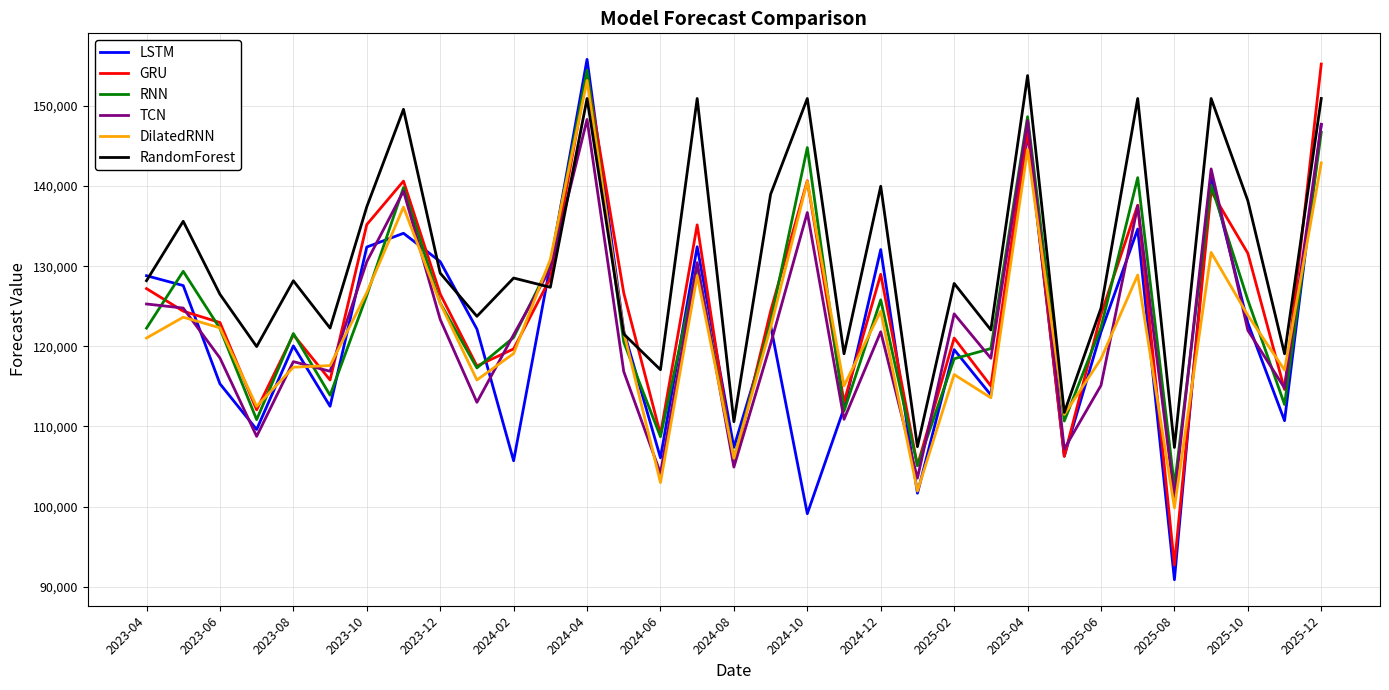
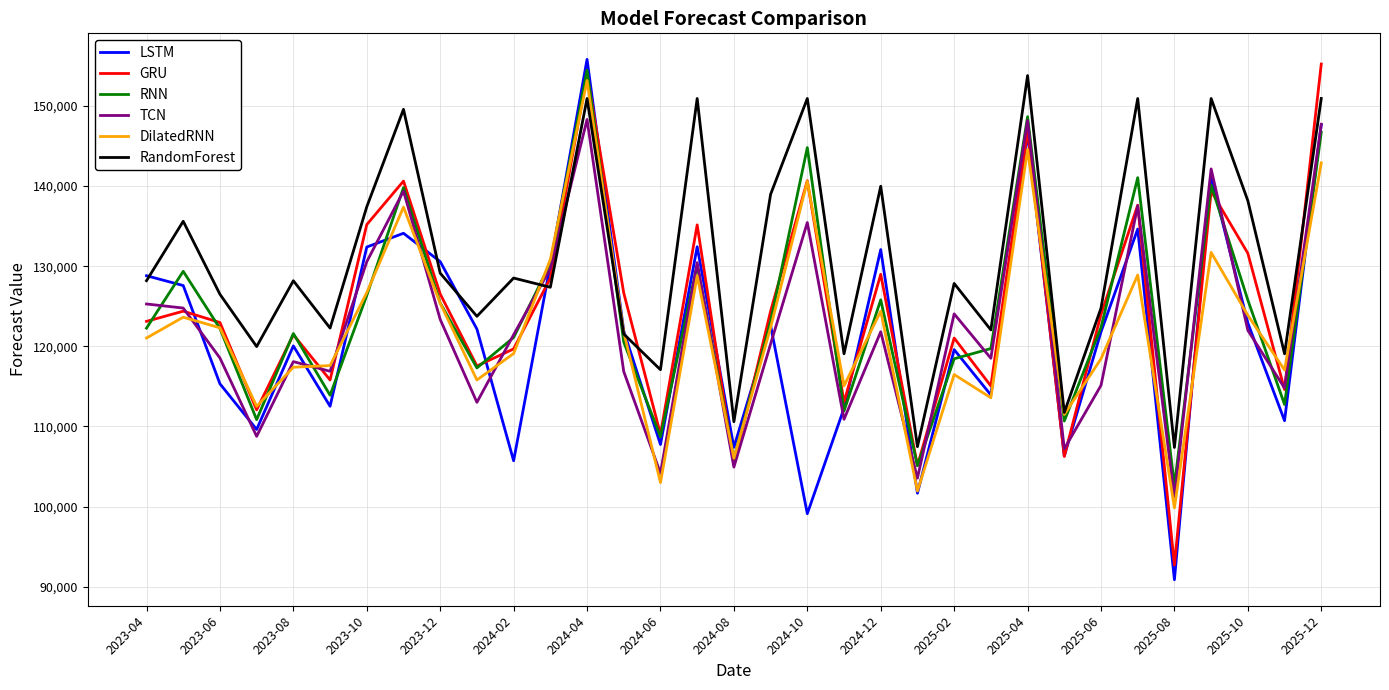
GRU, 2023-04: 127,000 -> 123,000
LSTM, 2024-06: 106,000 -> 108,000
TCN, 2024-10: 137,000 -> 135,000
